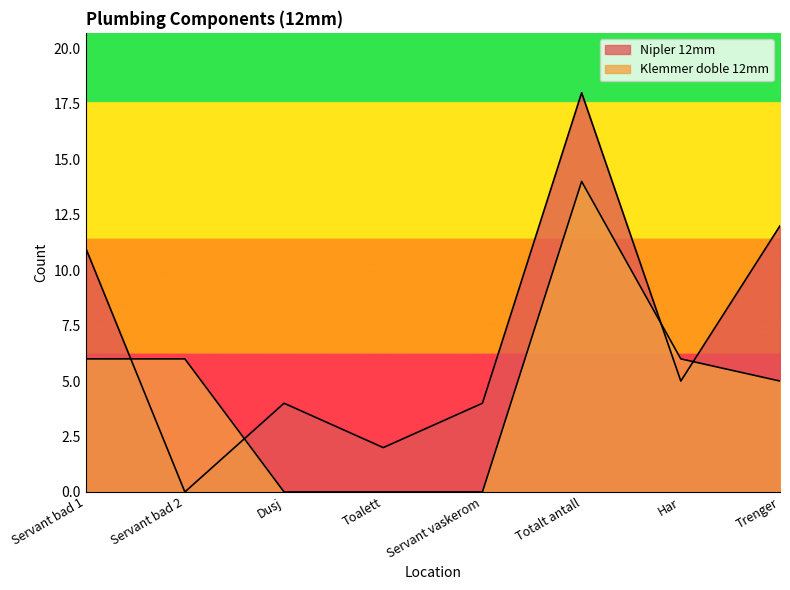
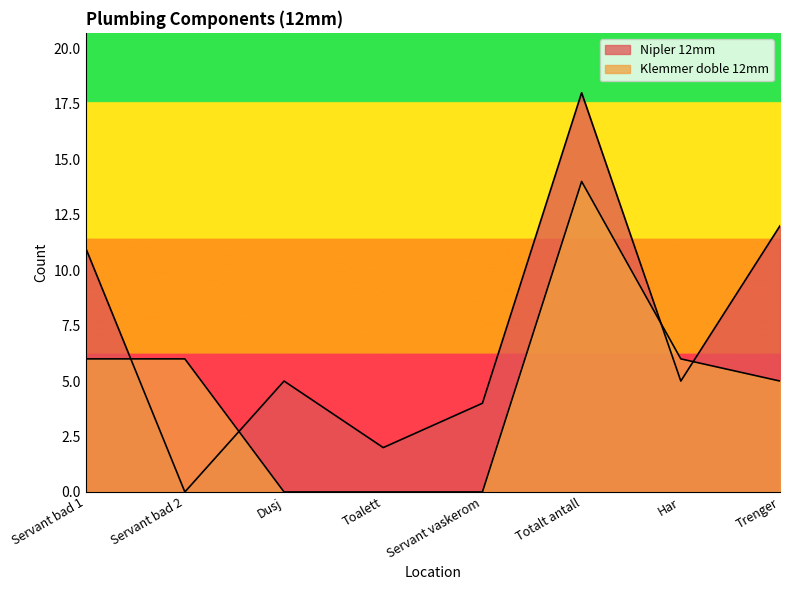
Nipler 12mm, Dusj: 4 -> 5
